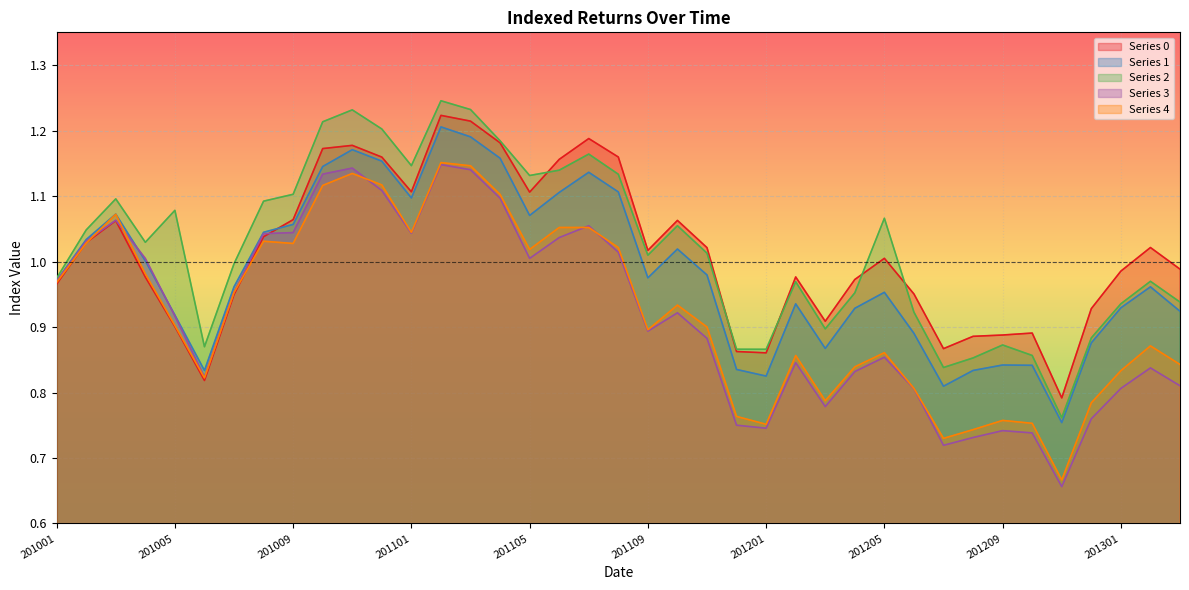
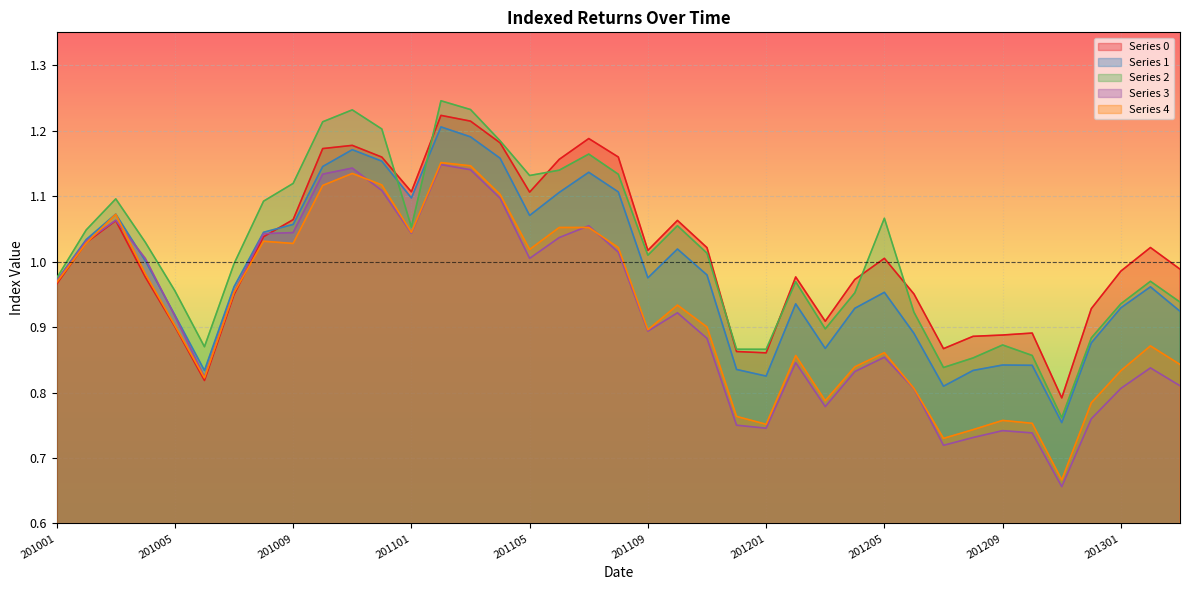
Series 2, 201005: 1.08 -> 0.96
Series 2, 201009: 1.10 -> 1.12
Series 2, 201101: 1.15 -> 1.05
